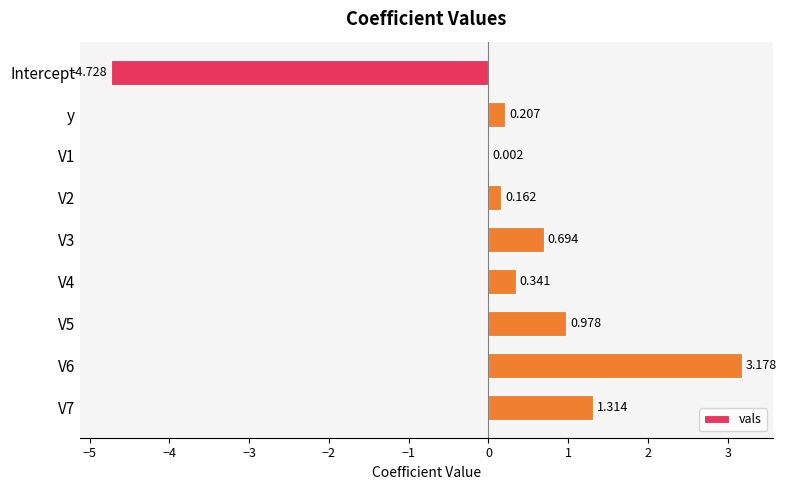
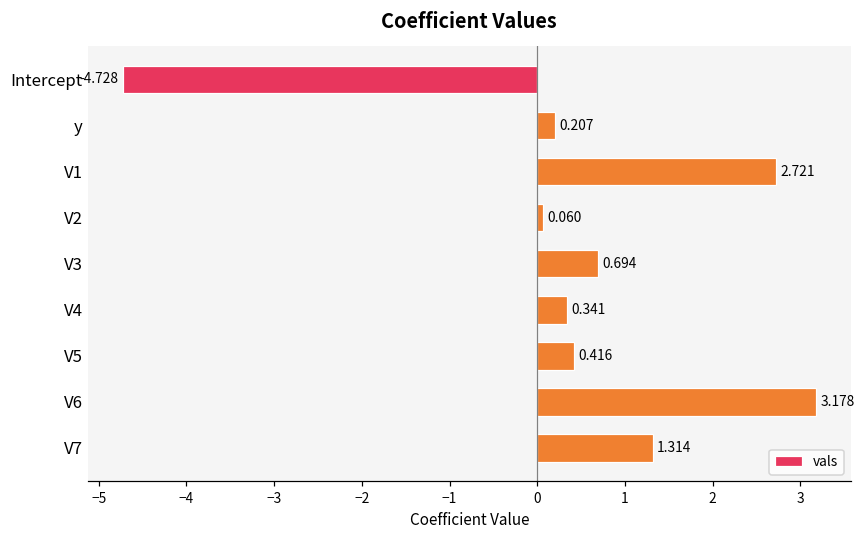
V1: 0.002 -> 2.721
V2: 0.162 -> 0.060
V5: 0.978 -> 0.416
